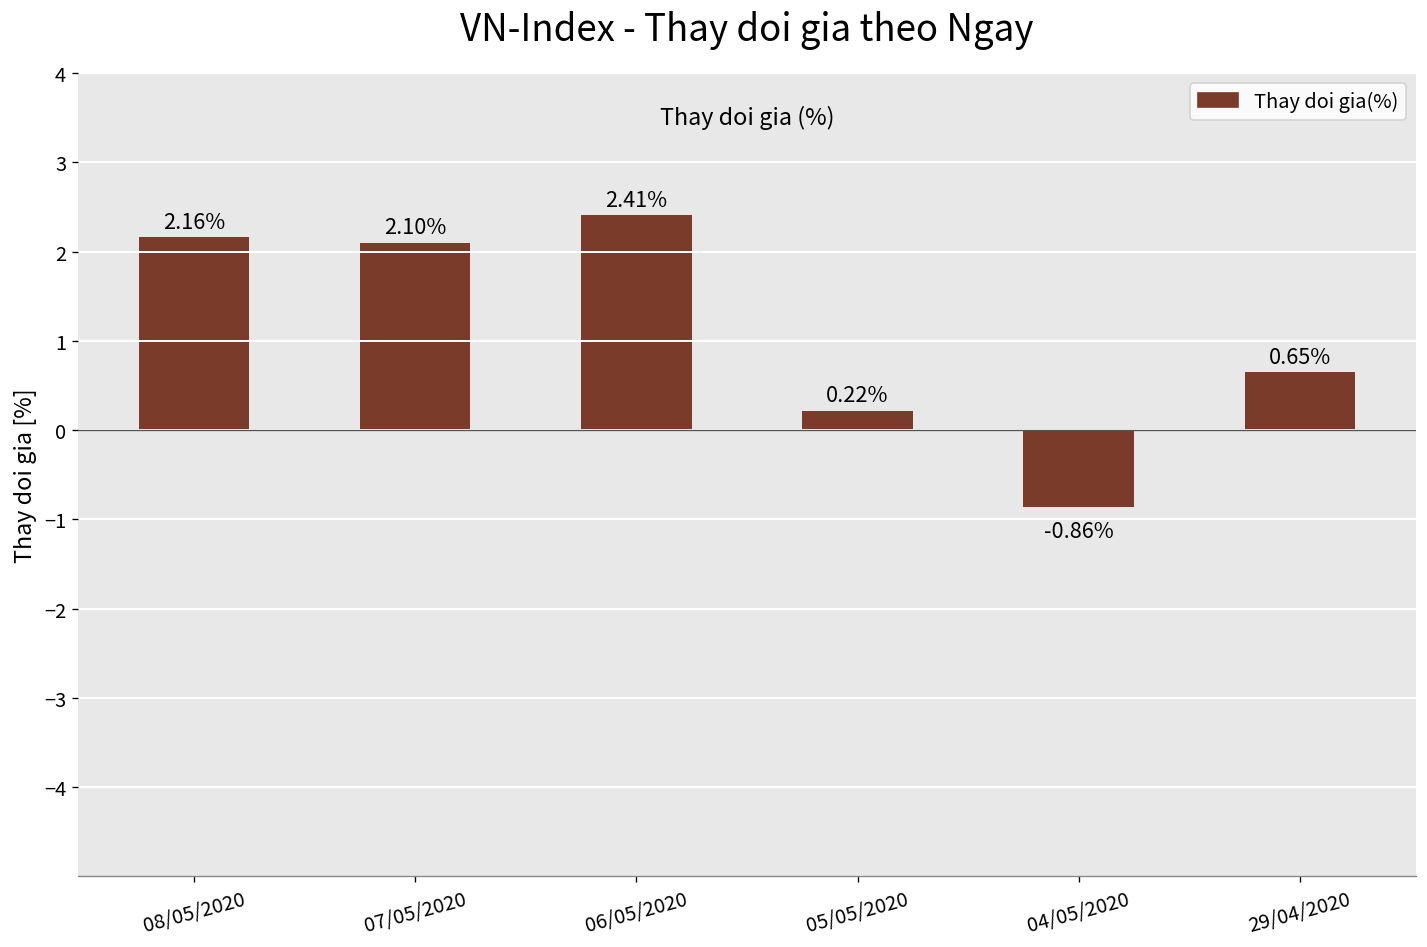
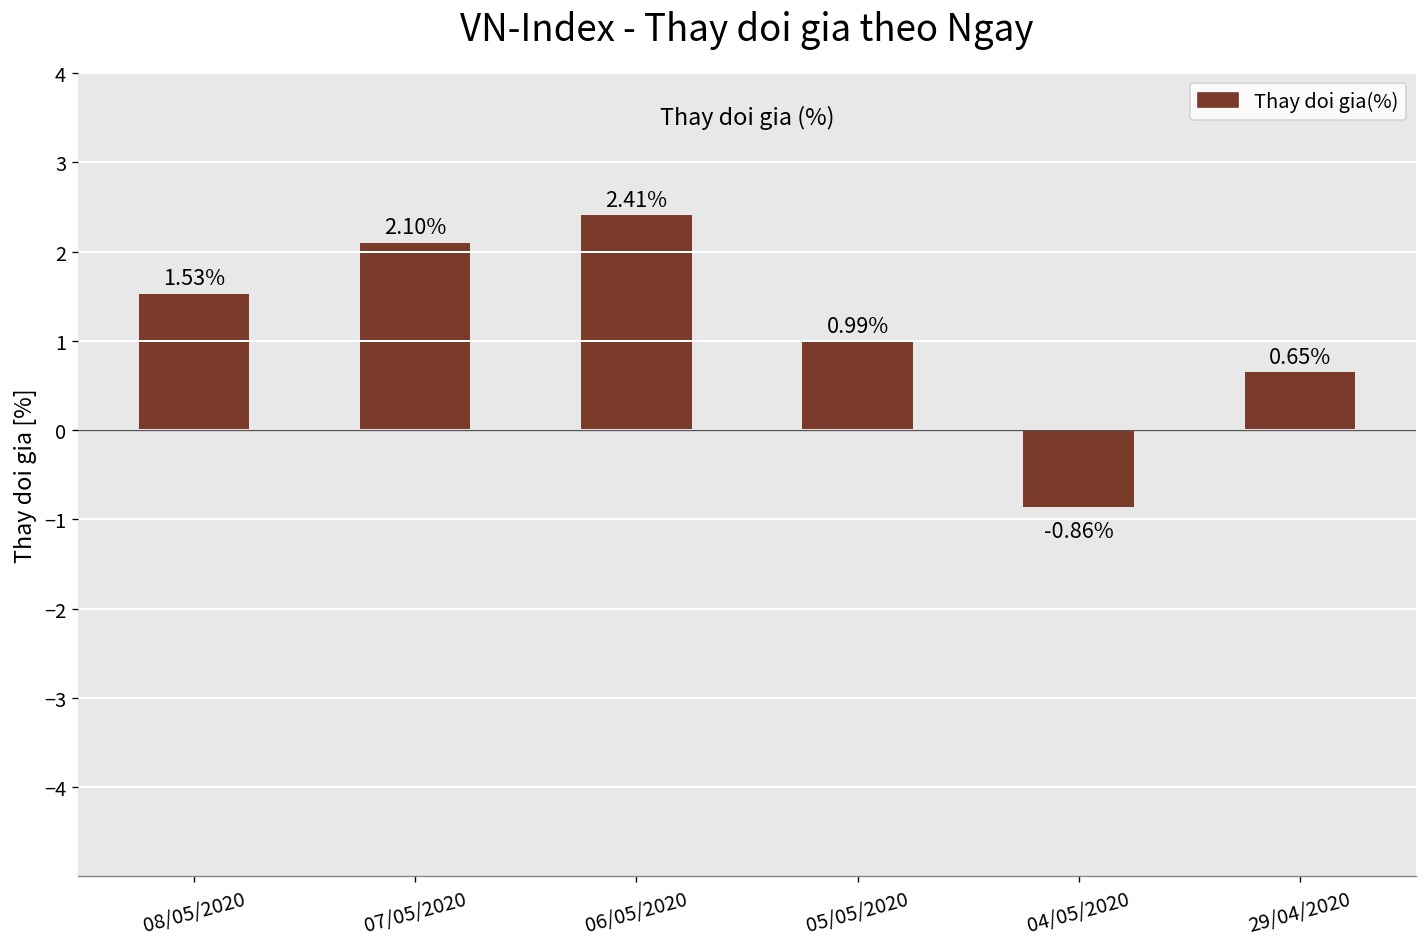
08/05/2020: 2.16% -> 1.53%
05/05/2020: 0.22% -> 0.99%
